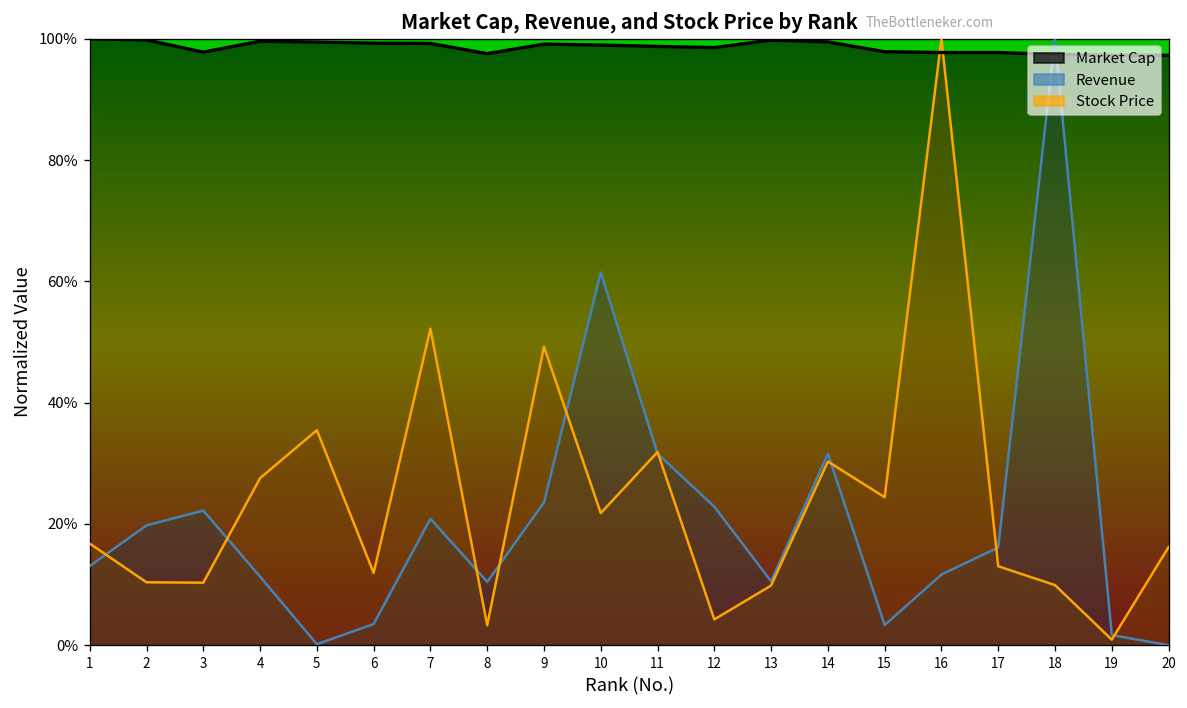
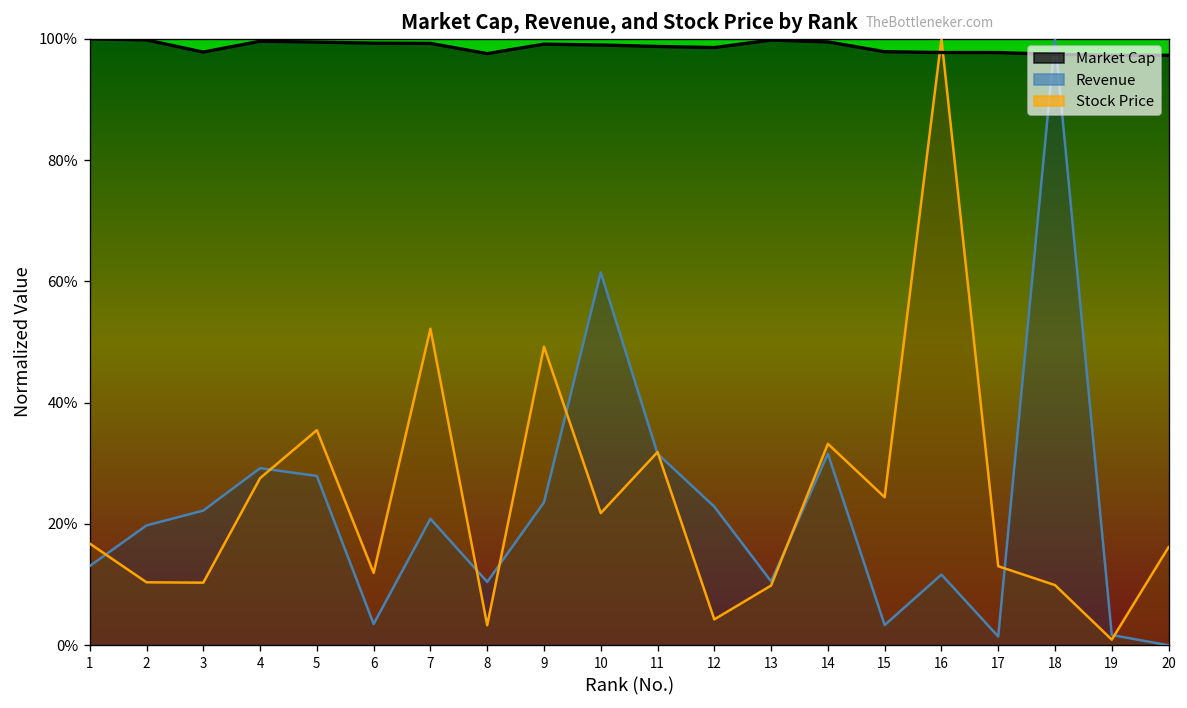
Revenue, 4: 11% -> 29%
Revenue, 5: 0% -> 28%
Stock Price, 14: 30% -> 33%
Revenue, 17: 16% -> 1%
